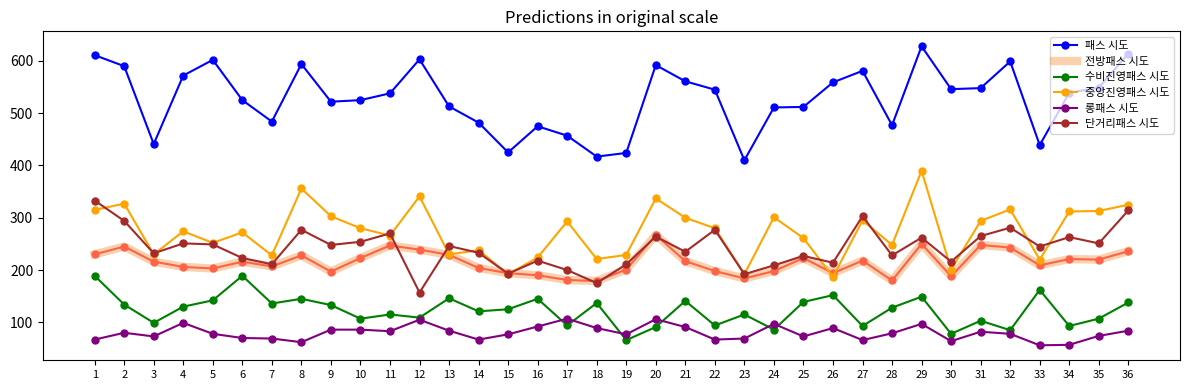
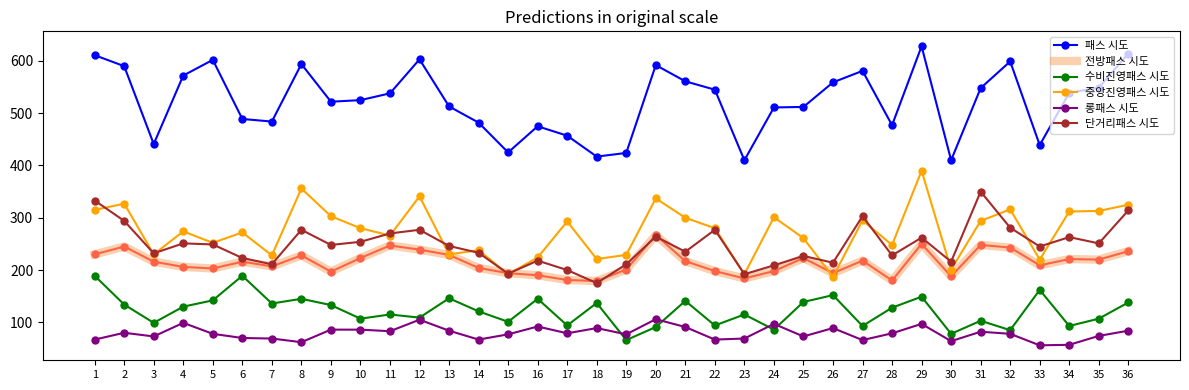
패스 시도, 6: 530 -> 490
단거리패스 시도, 12: 160 -> 280
수비진영패스 시도, 15: 130 -> 100
롱패스 시도, 17: 110 -> 80
패스 시도, 30: 550 -> 410
단거리패스 시도, 31: 270 -> 350
